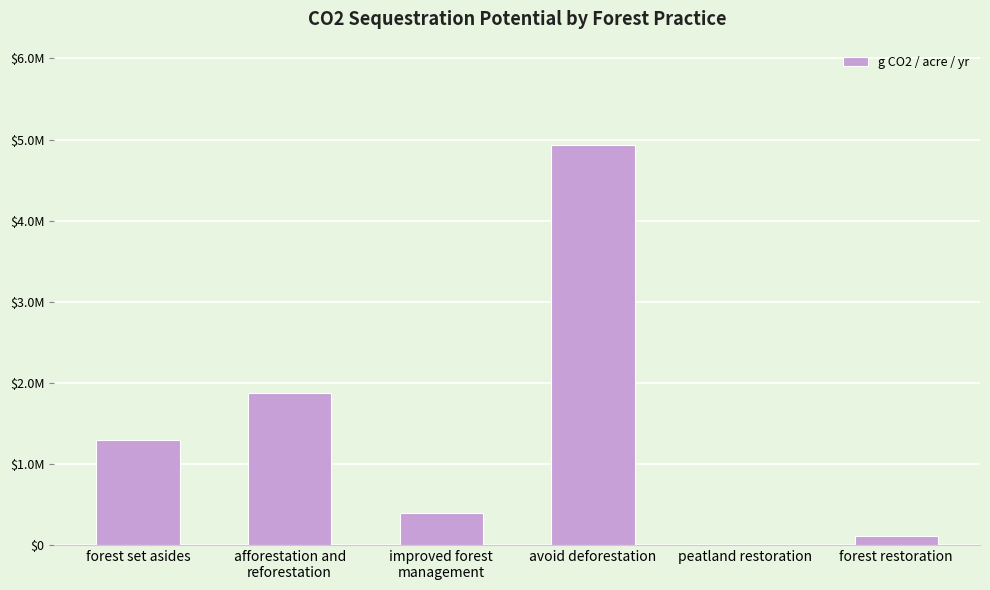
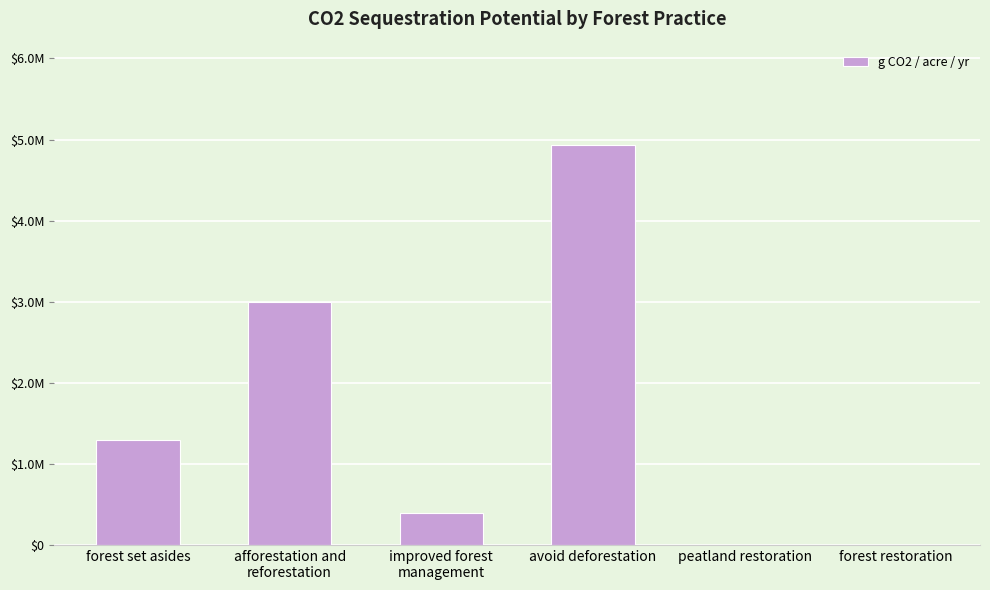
afforestation and reforestation: $1900000 -> $3000000
forest restoration: $100000 -> $0
